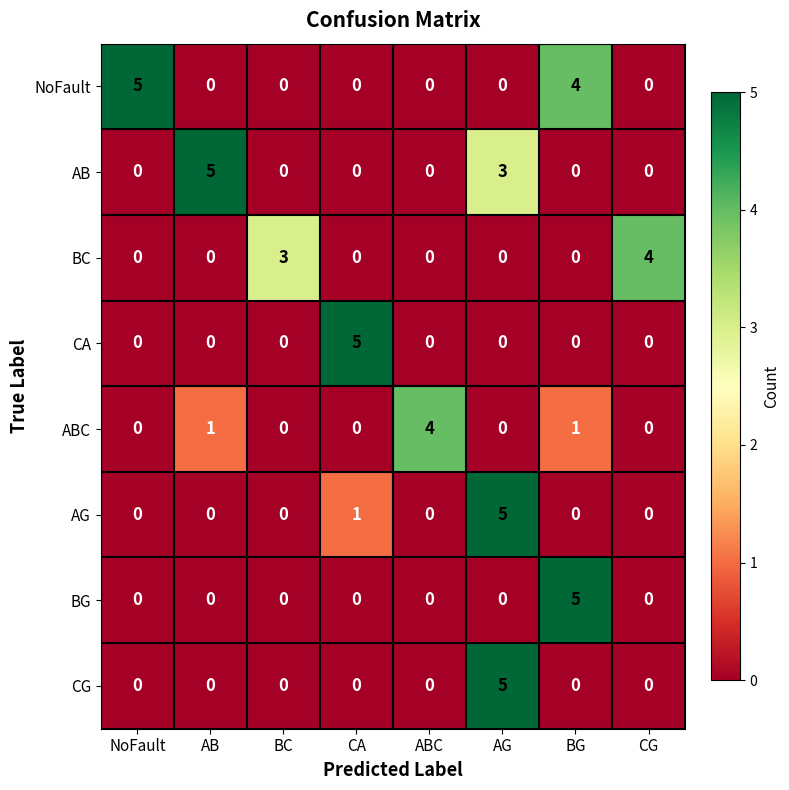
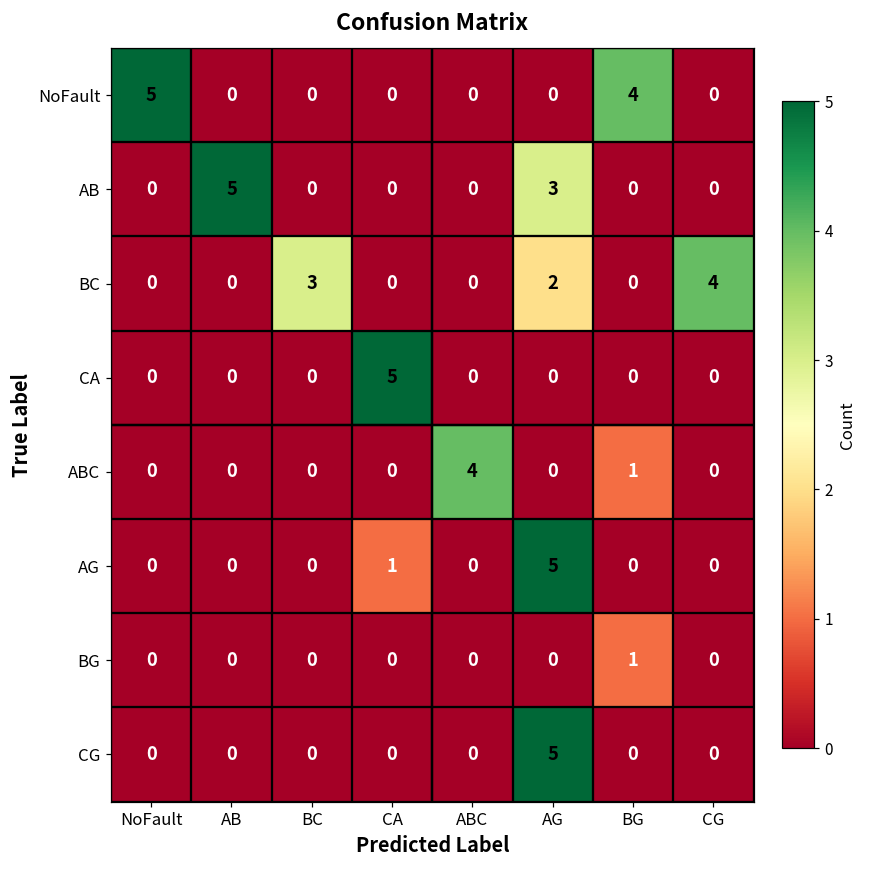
BC, AG: 0 -> 2
ABC, AB: 1 -> 0
BG, BG: 5 -> 1
